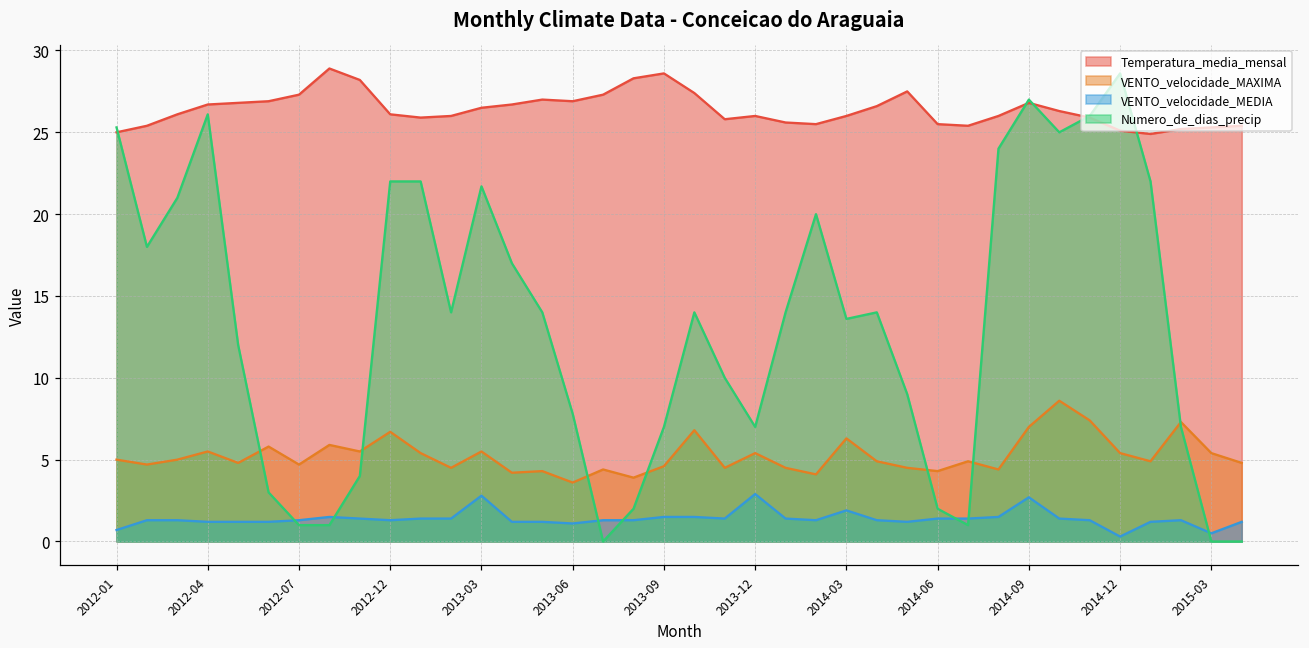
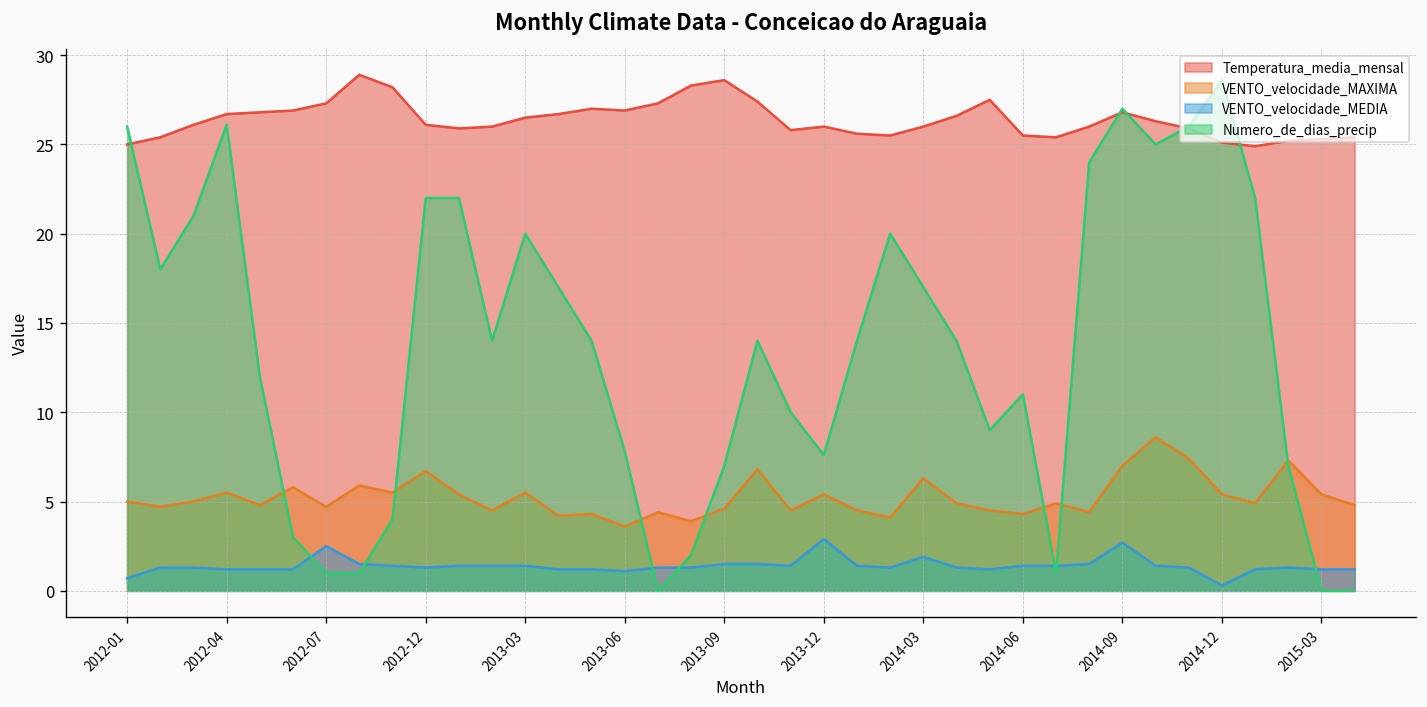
Numero_de_dias_precip, 2012-01: 25.3 -> 26.0
VENTO_velocidade_MEDIA, 2012-07: 1.3 -> 2.5
VENTO_velocidade_MEDIA, 2013-03: 2.8 -> 1.4
Numero_de_dias_precip, 2013-03: 21.7 -> 20.0
Numero_de_dias_precip, 2013-12: 7.0 -> 7.6
Numero_de_dias_precip, 2014-03: 13.6 -> 17.0
Numero_de_dias_precip, 2014-06: 2 -> 11
VENTO_velocidade_MEDIA, 2015-03: 0.5 -> 1.2
